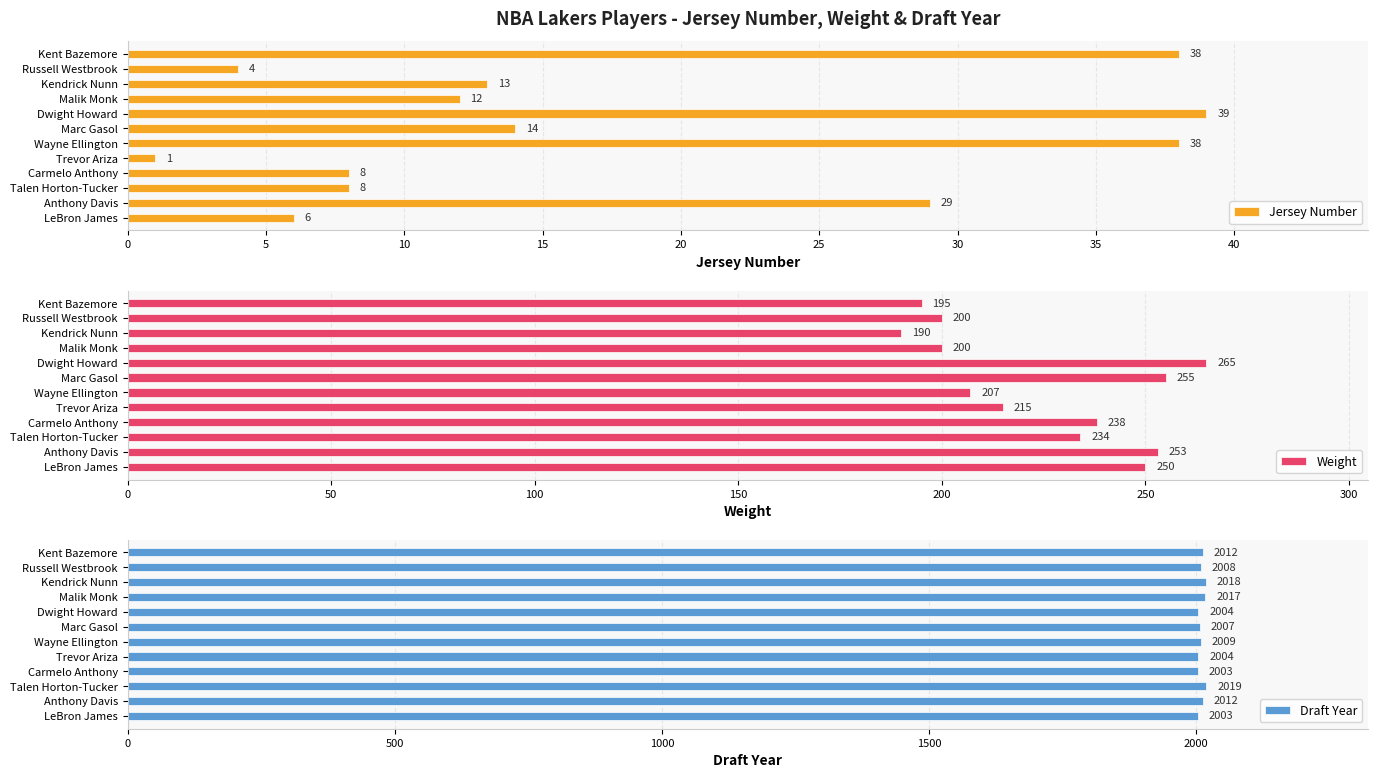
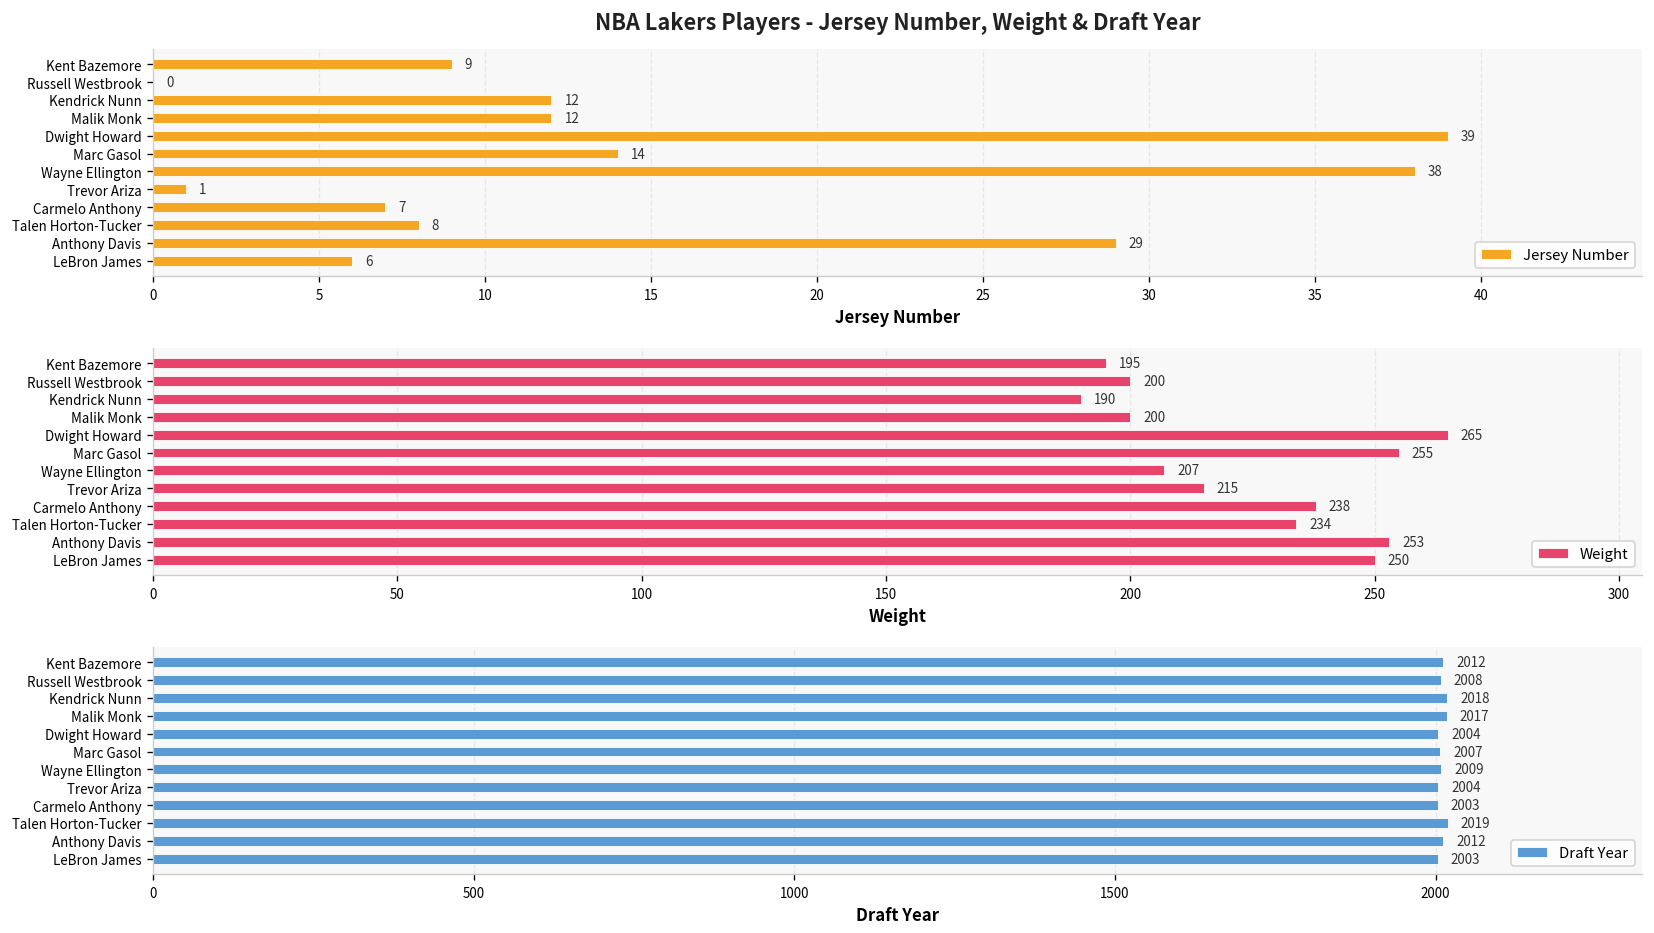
NBA Lakers Players - Jersey Number, Weight & Draft Year, Kent Bazemore: 38 -> 9
NBA Lakers Players - Jersey Number, Weight & Draft Year, Russell Westbrook: 4 -> 0
NBA Lakers Players - Jersey Number, Weight & Draft Year, Kendrick Nunn: 13 -> 12
NBA Lakers Players - Jersey Number, Weight & Draft Year, Carmelo Anthony: 8 -> 7
